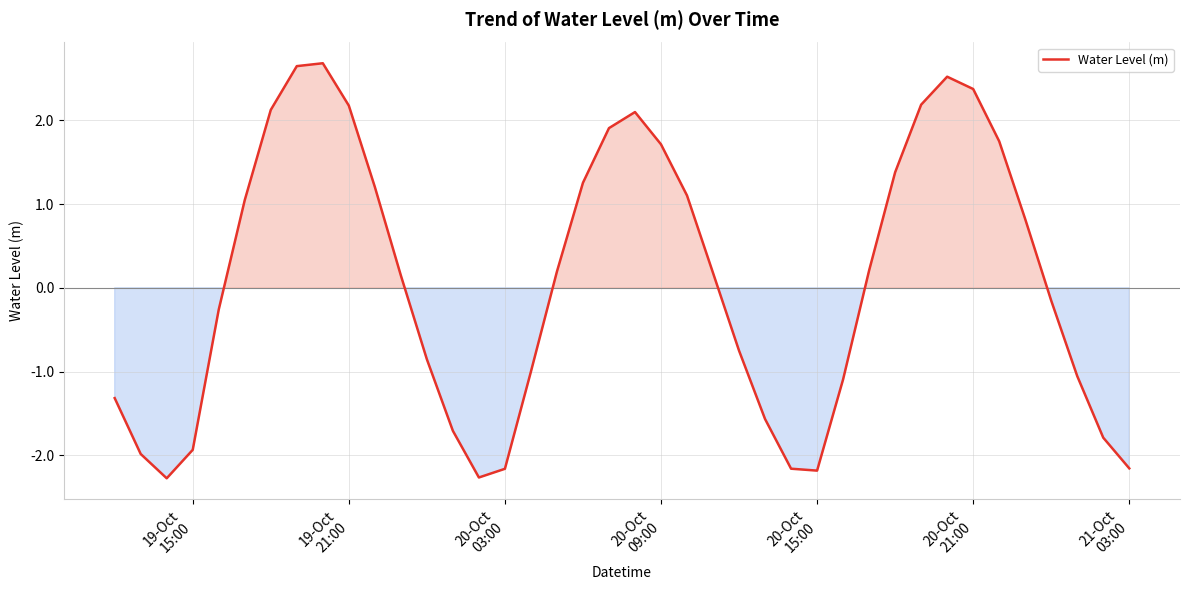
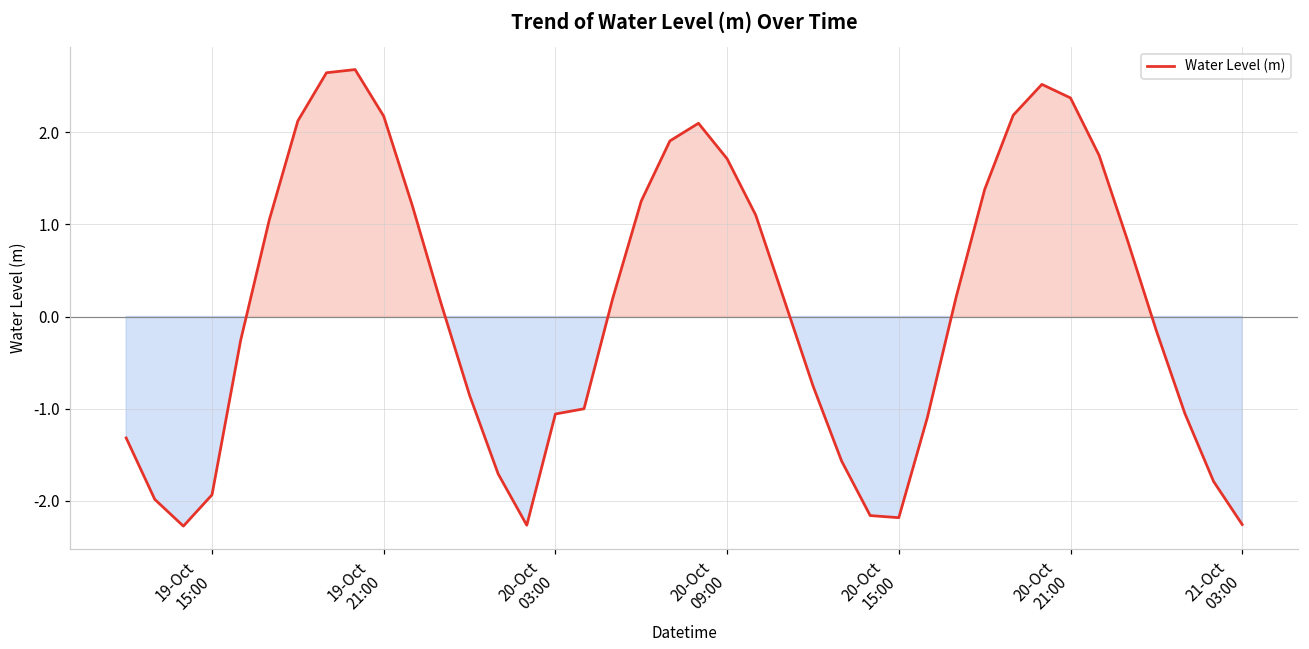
20-Oct 03:00: -2.2 -> -1.1
21-Oct 03:00: -2.2 -> -2.3
